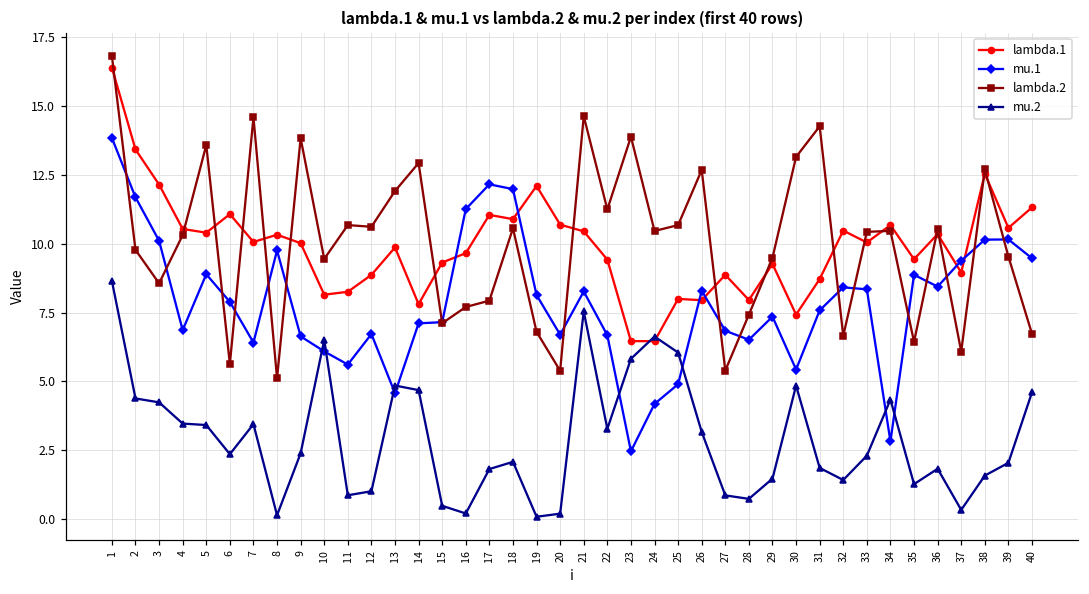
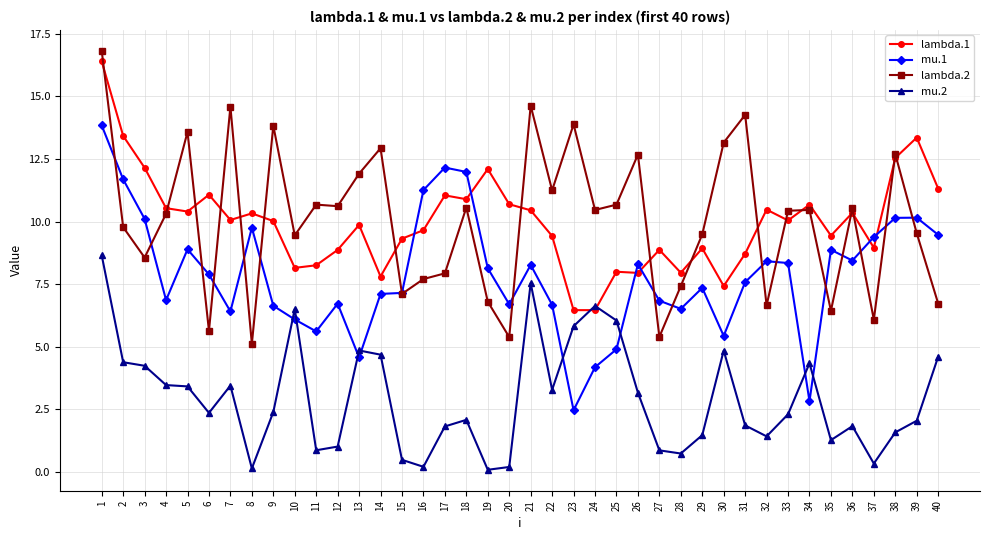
lambda.1, 29: 9.3 -> 8.9
lambda.1, 39: 10.6 -> 13.4
